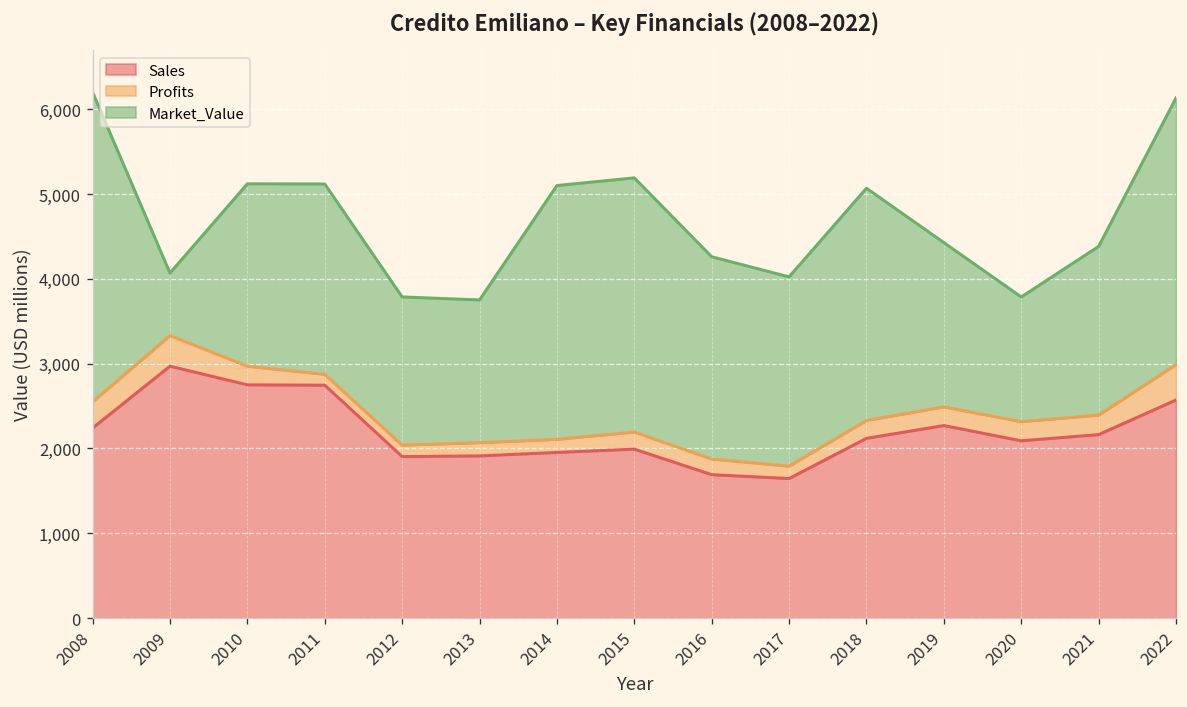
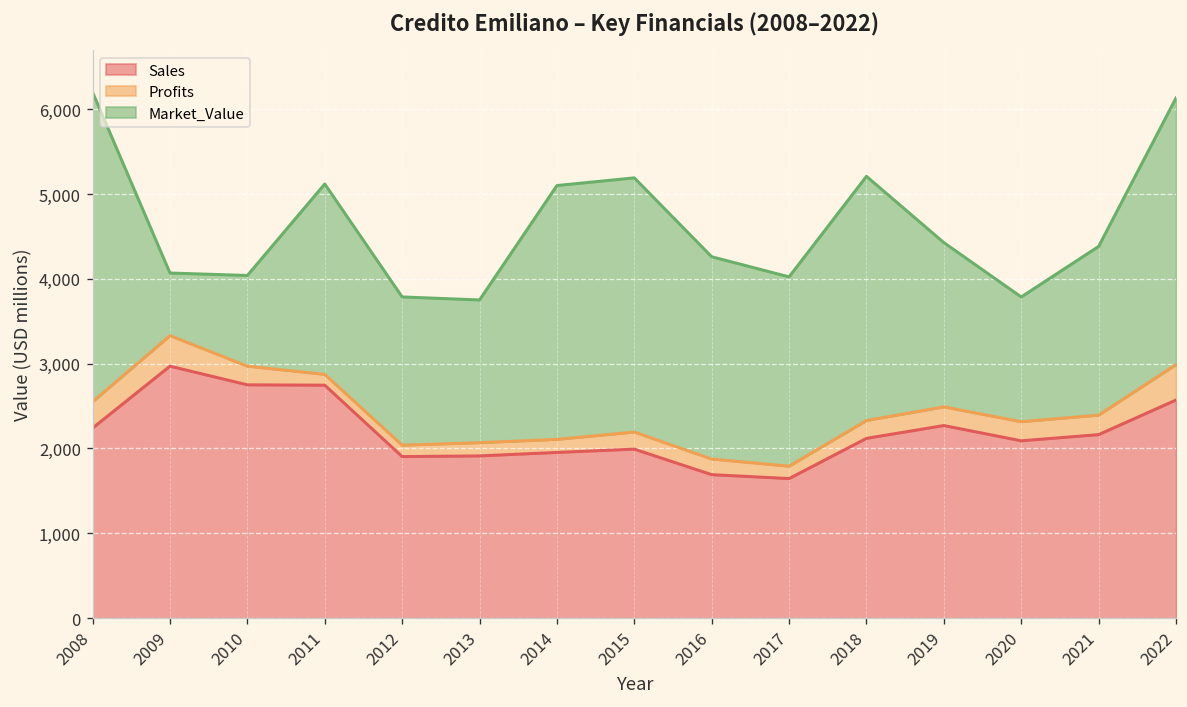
Market_Value, 2010: 2,200 -> 1,100
Market_Value, 2018: 2,700 -> 2,900
